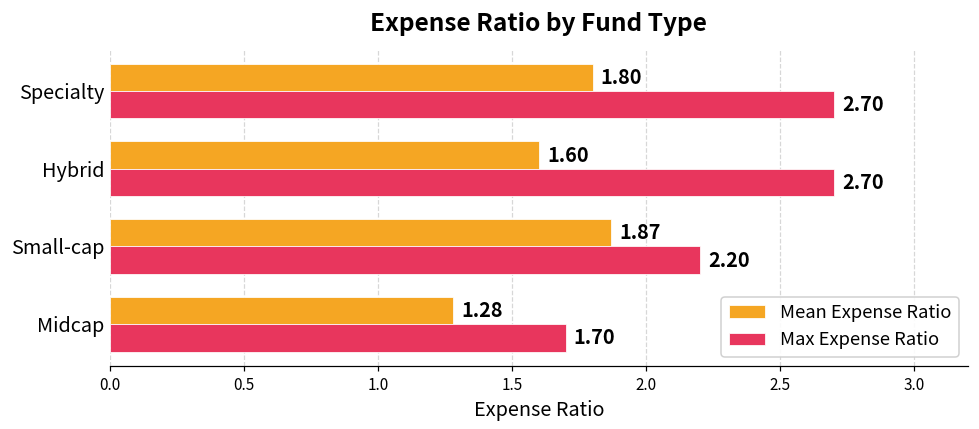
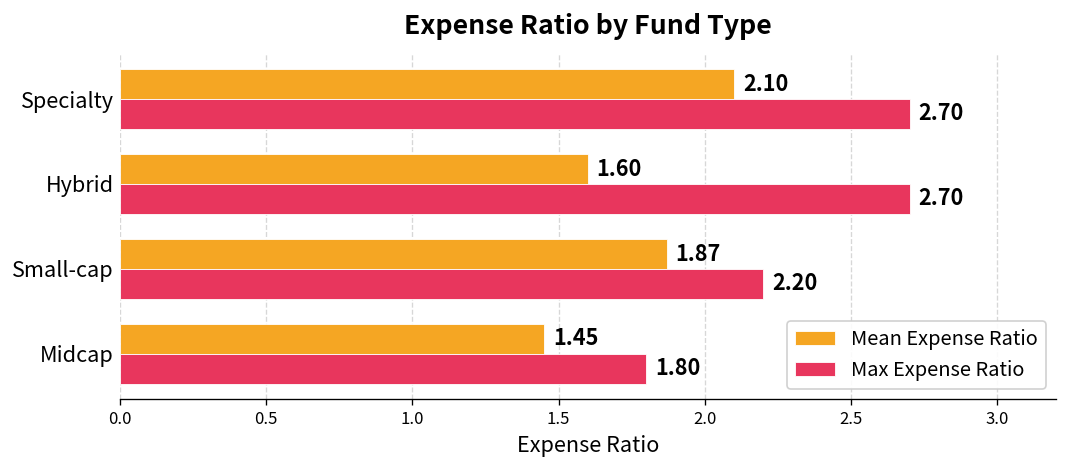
Mean Expense Ratio, Specialty: 1.80 -> 2.10
Mean Expense Ratio, Midcap: 1.28 -> 1.45
Max Expense Ratio, Midcap: 1.70 -> 1.80
